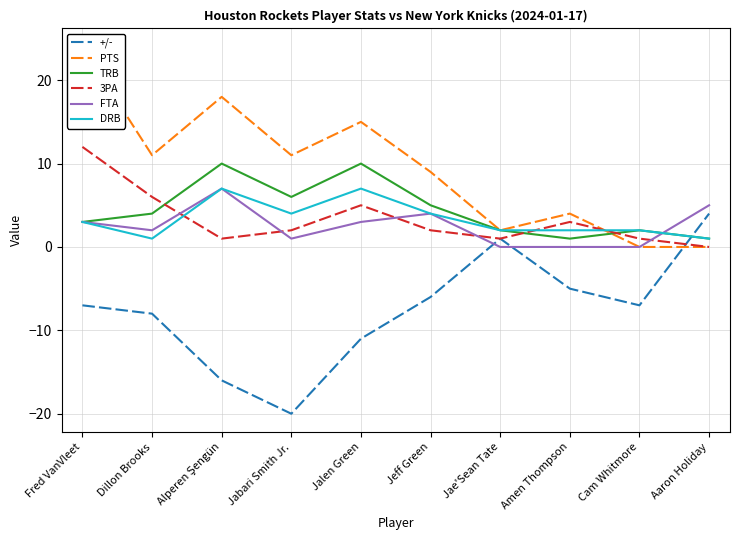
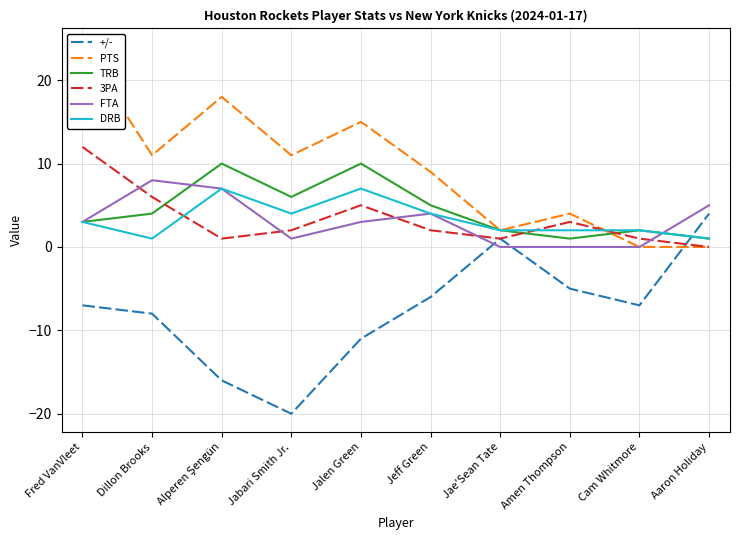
FTA, Dillon Brooks: 2 -> 8
